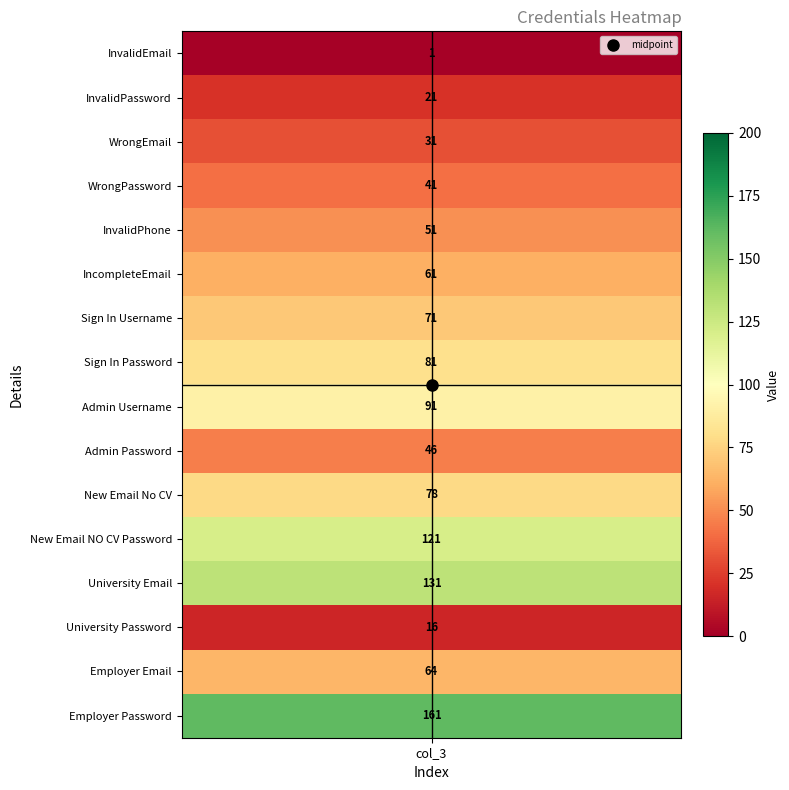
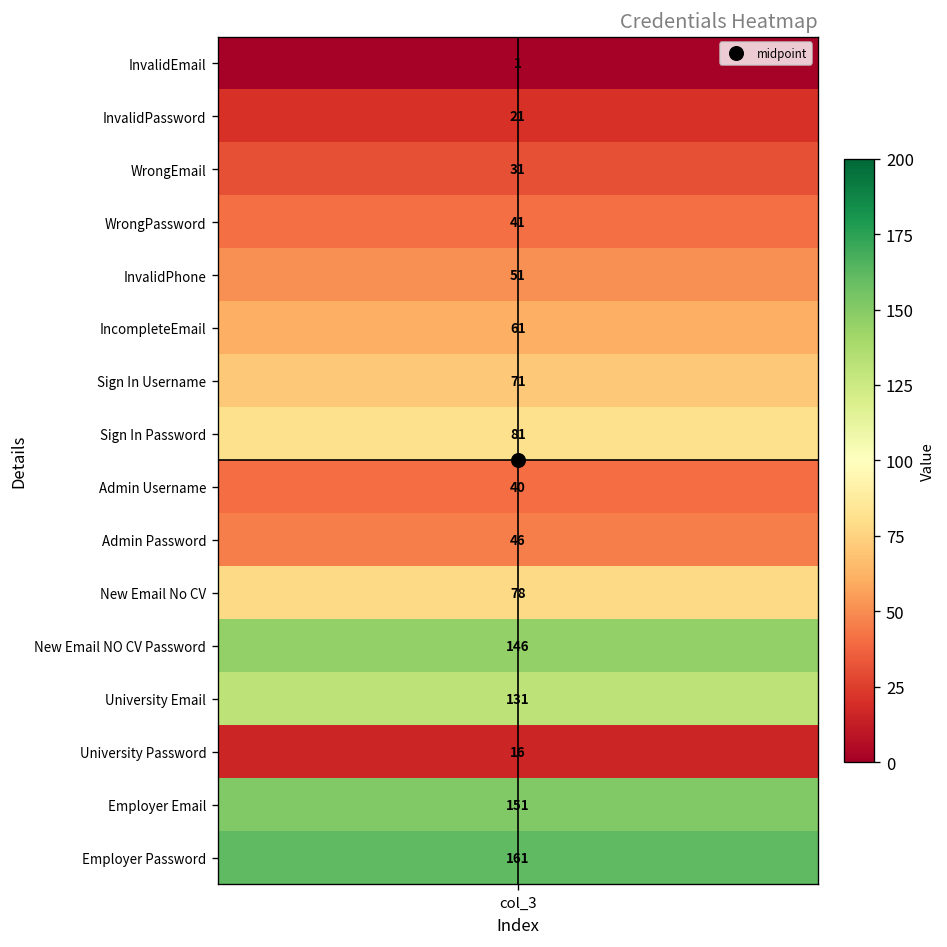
Admin Username, col_3: 91 -> 40
New Email NO CV Password, col_3: 121 -> 146
Employer Email, col_3: 64 -> 151
